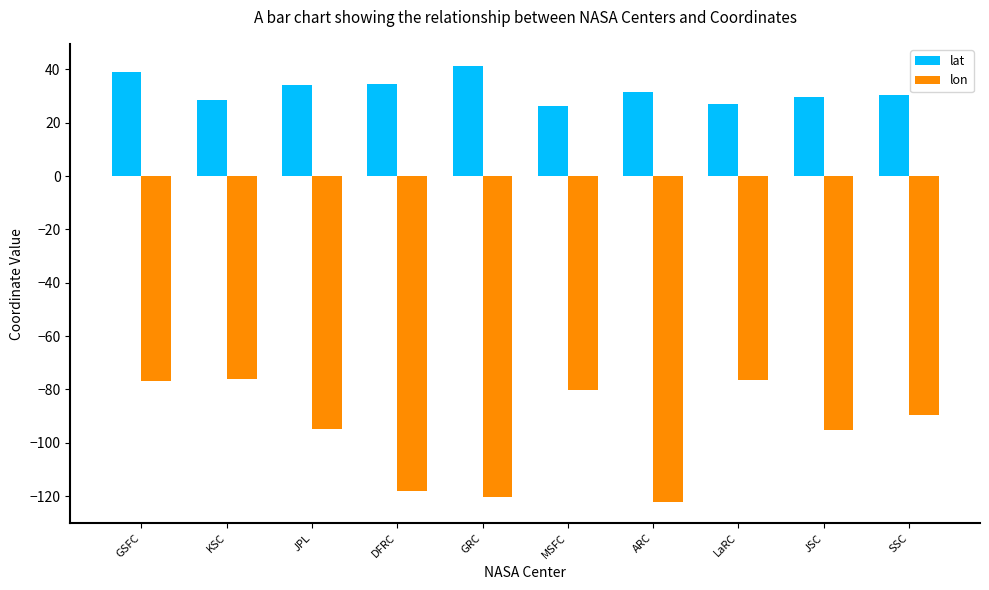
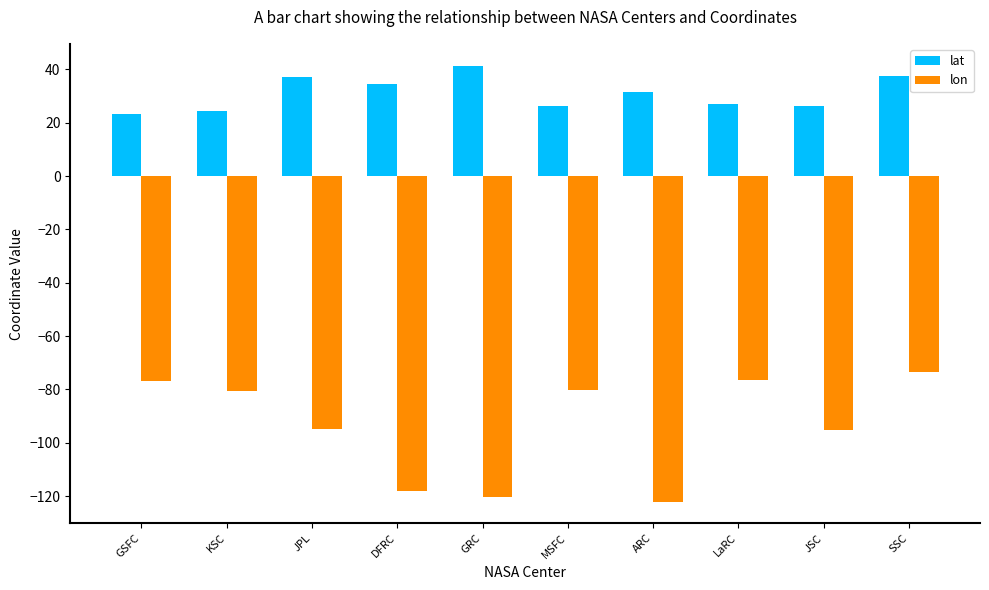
lat, GSFC: 39 -> 23
lat, KSC: 29 -> 25
lon, KSC: -76 -> -81
lat, JPL: 34 -> 37
lat, JSC: 30 -> 26
lat, SSC: 30 -> 38
lon, SSC: -90 -> -74
